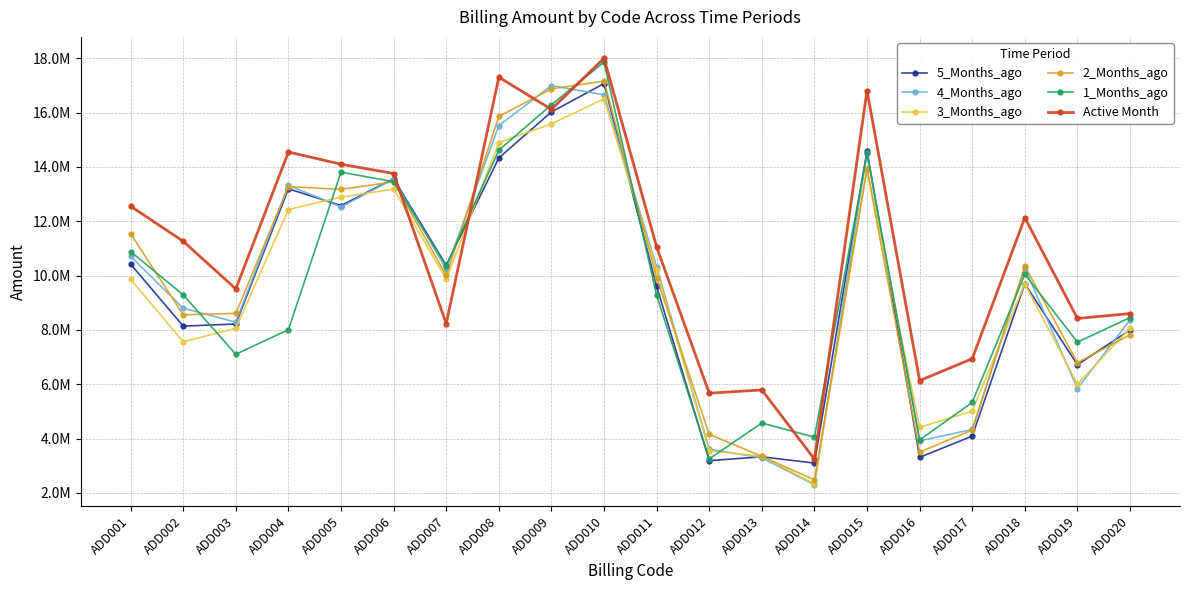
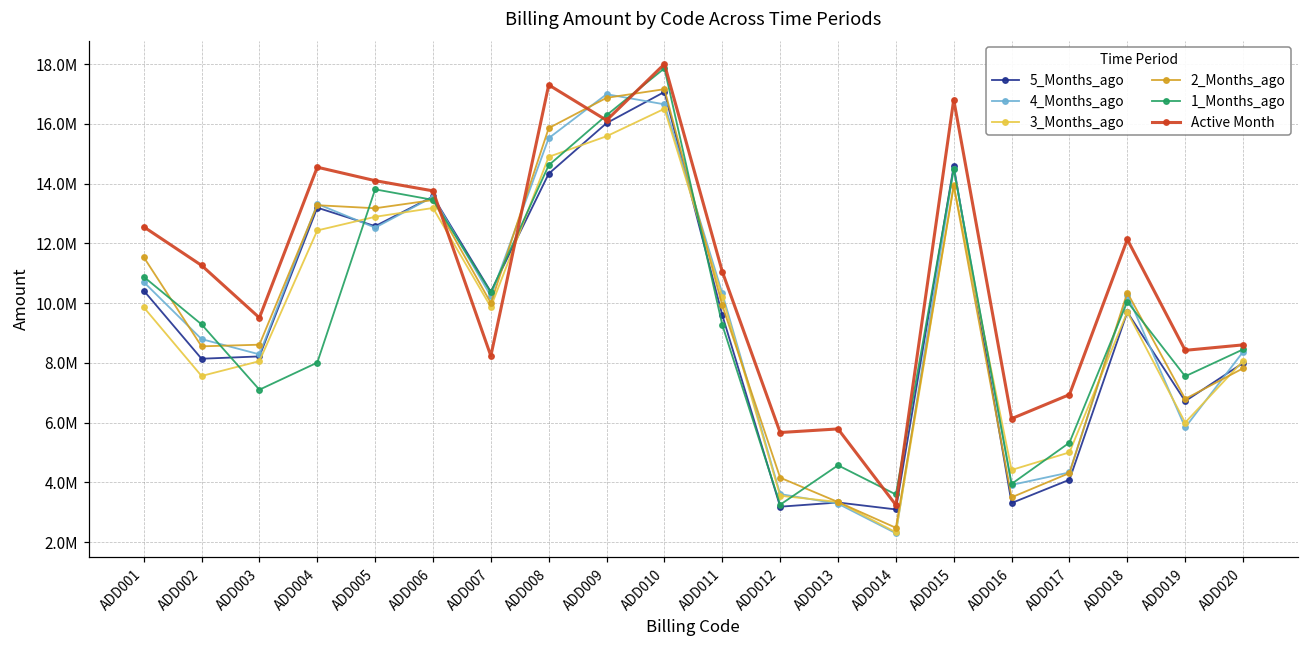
1_Months_ago, ADD014: 4100000 -> 3600000
